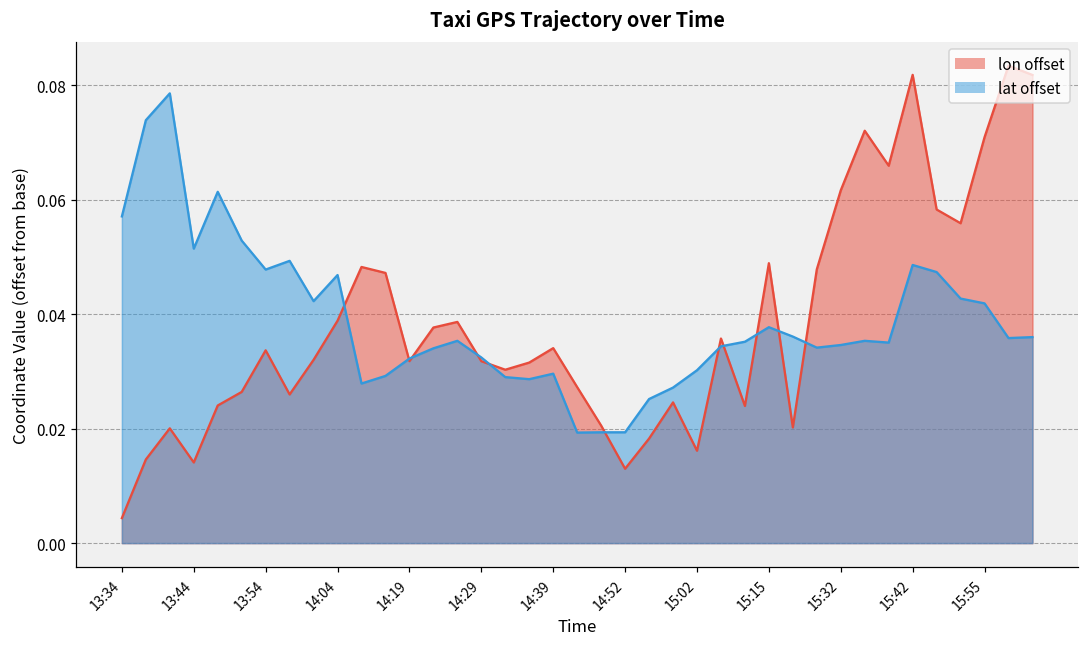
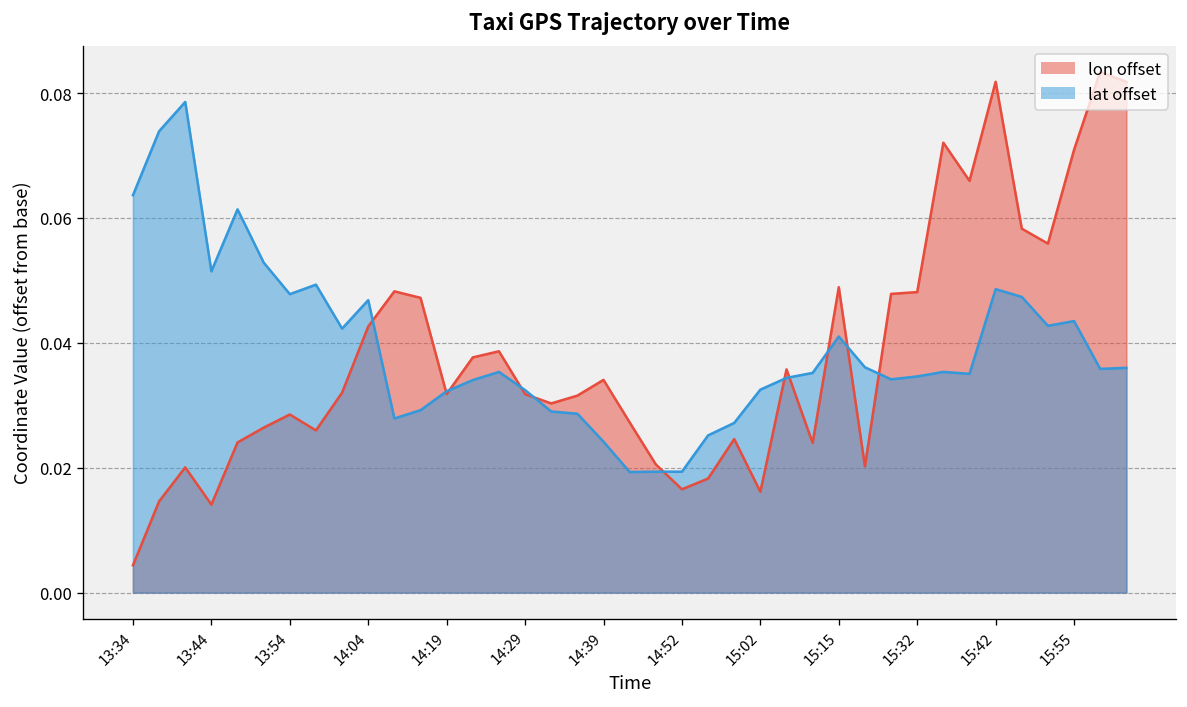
lat offset, 13:34: 0.057 -> 0.064
lon offset, 13:54: 0.034 -> 0.029
lon offset, 14:04: 0.039 -> 0.043
lat offset, 14:39: 0.030 -> 0.024
lon offset, 14:52: 0.013 -> 0.017
lat offset, 15:02: 0.030 -> 0.032
lat offset, 15:15: 0.038 -> 0.041
lon offset, 15:32: 0.062 -> 0.048
lat offset, 15:55: 0.042 -> 0.043
